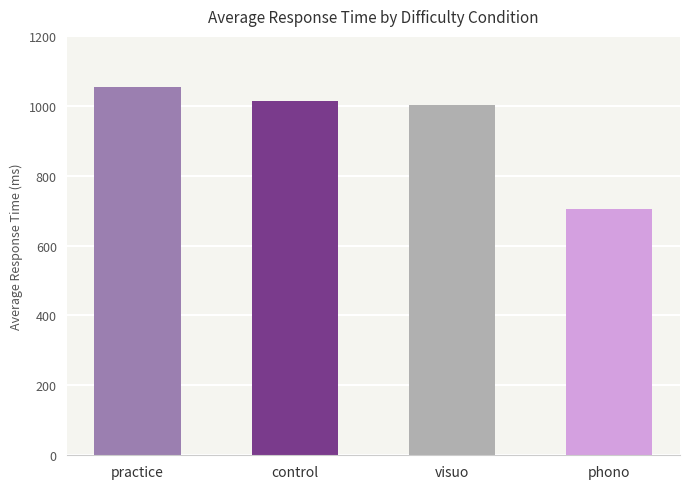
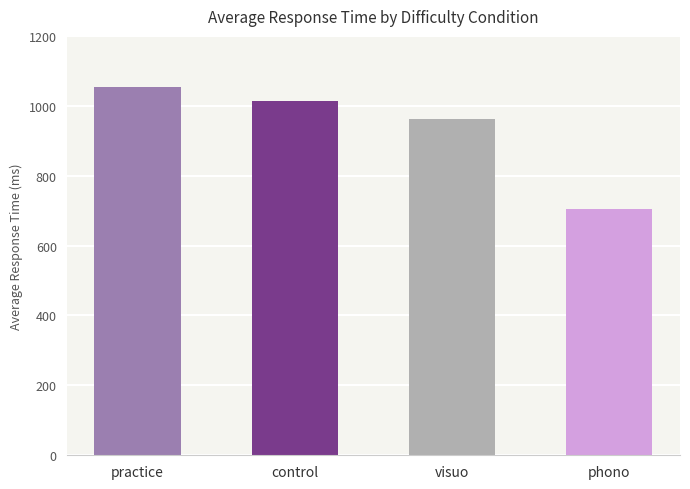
visuo: 1000 -> 960
